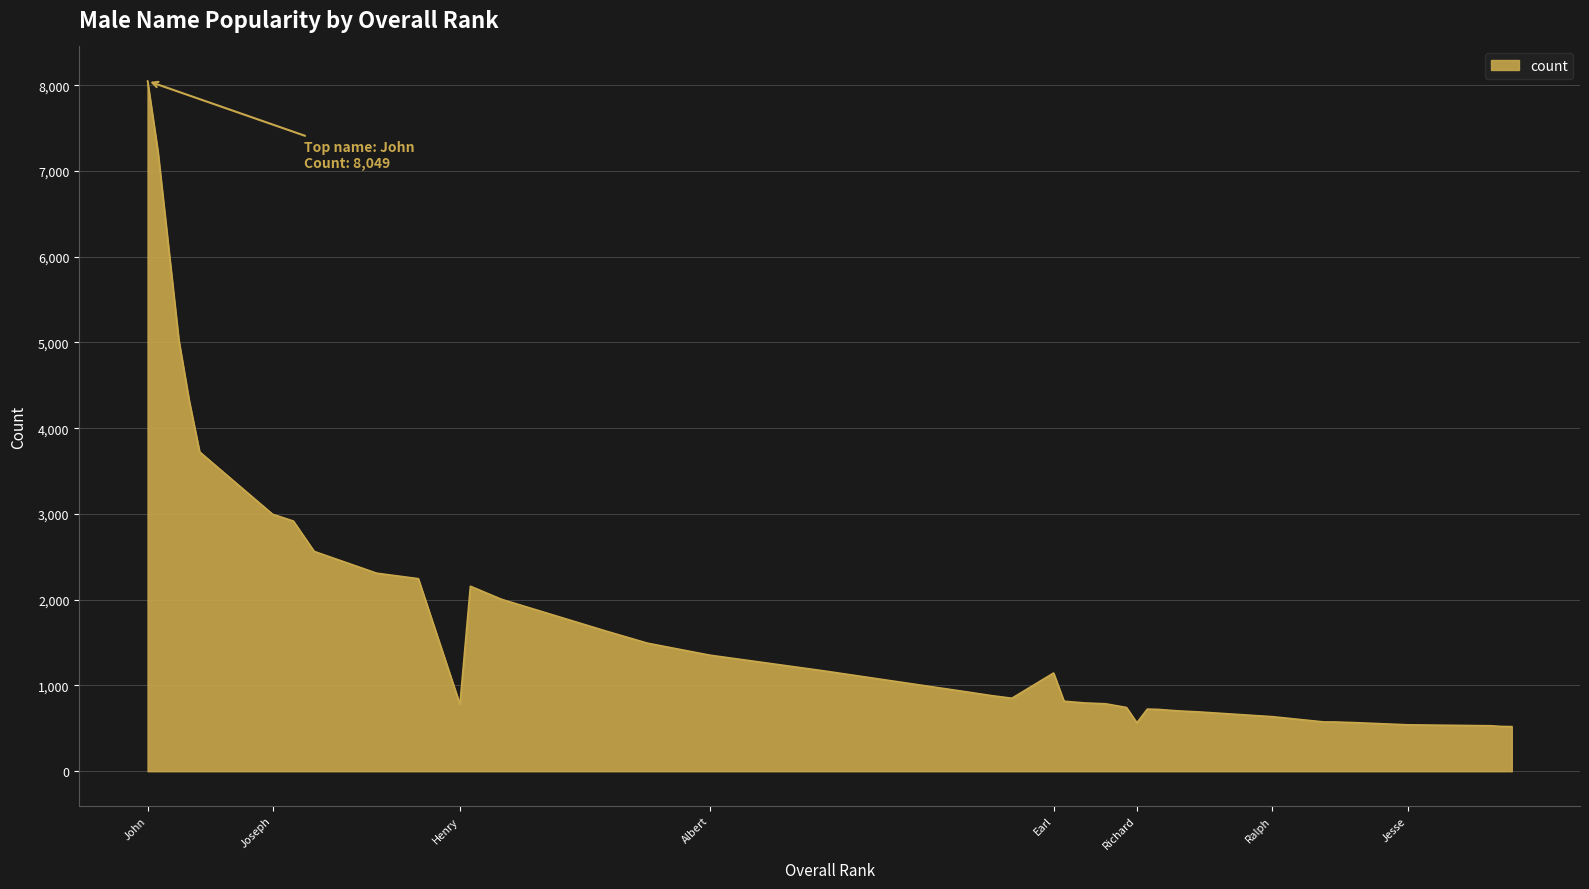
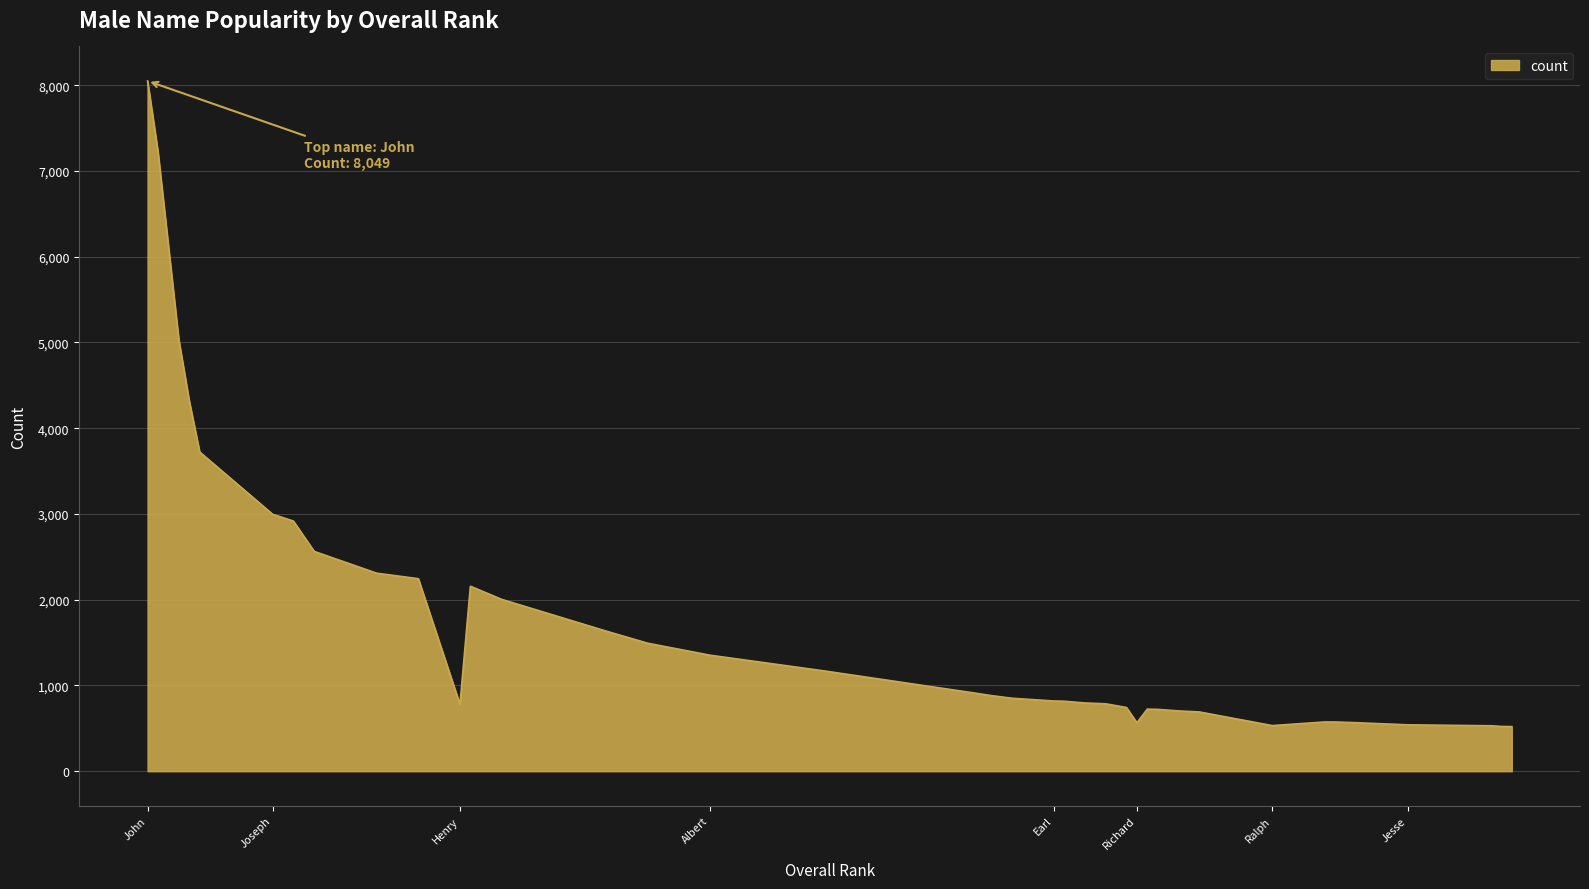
Earl: 1,100 -> 800
Ralph: 600 -> 500
